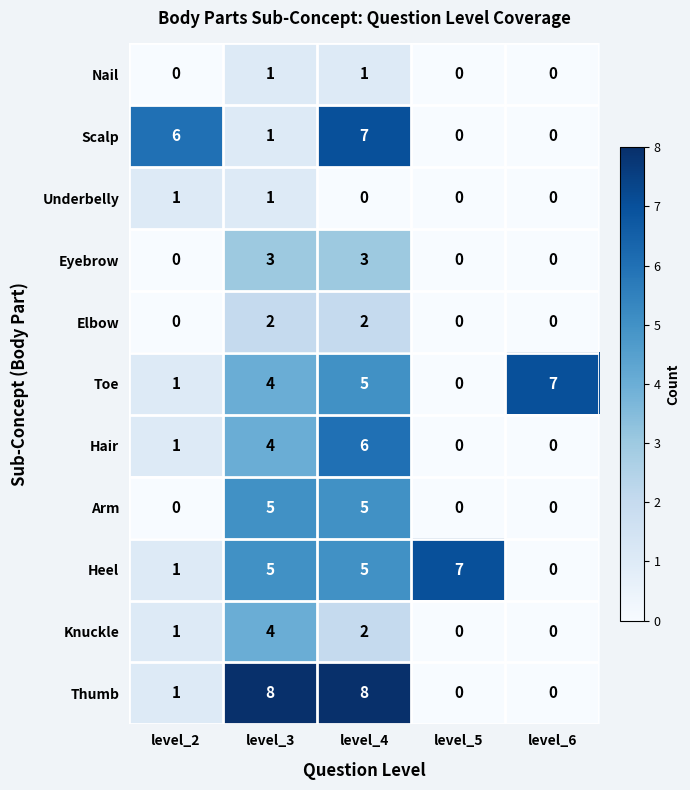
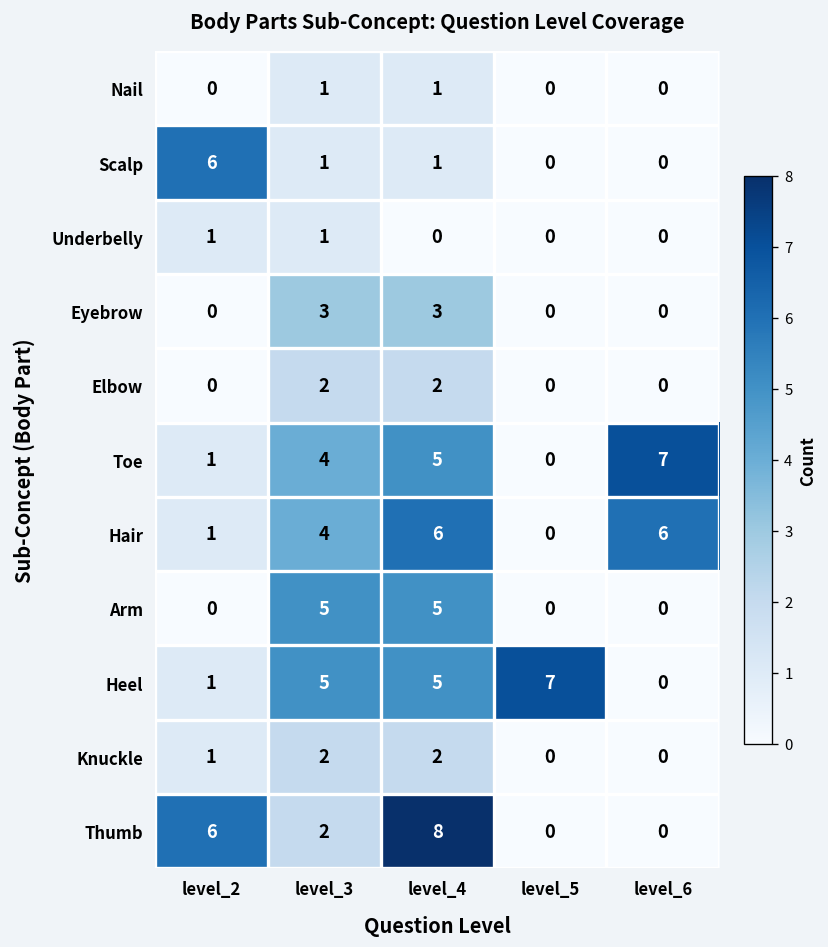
Scalp, level_4: 7 -> 1
Hair, level_6: 0 -> 6
Knuckle, level_3: 4 -> 2
Thumb, level_2: 1 -> 6
Thumb, level_3: 8 -> 2
